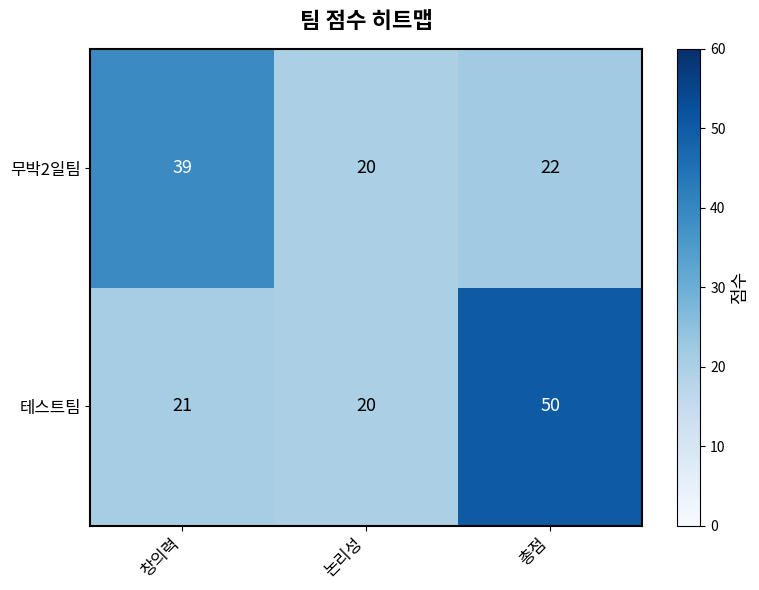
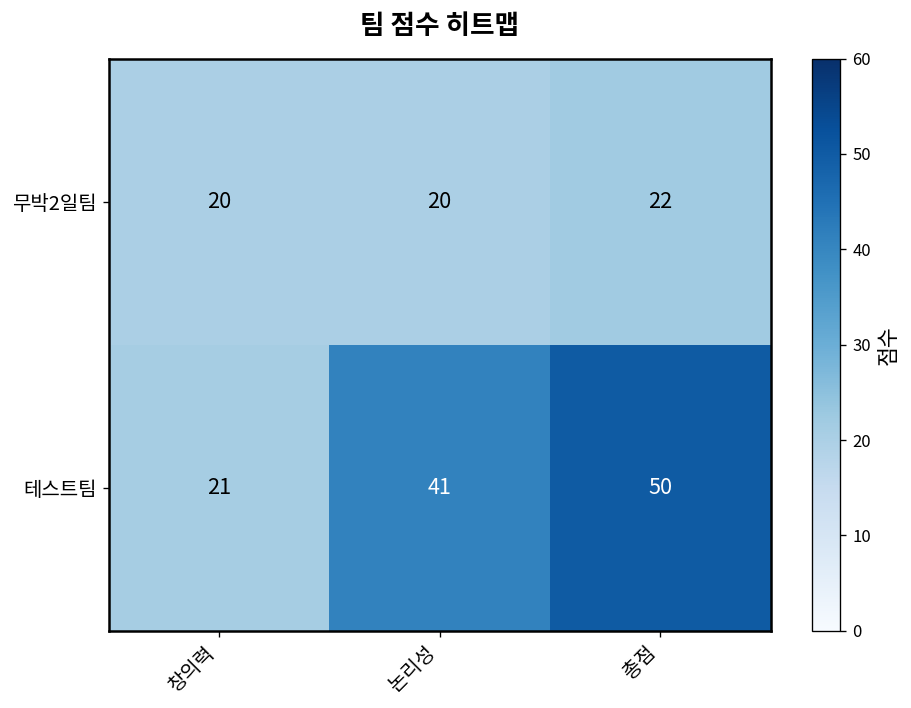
무박2일팀, 창의력: 39 -> 20
테스트팀, 논리성: 20 -> 41
